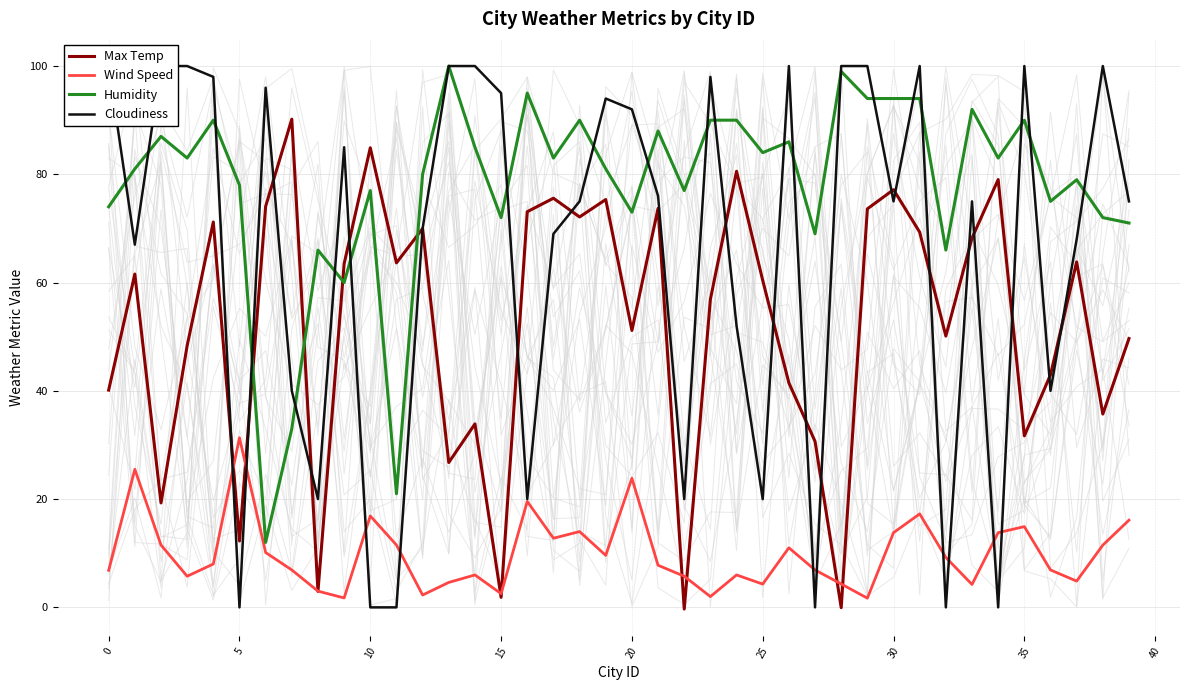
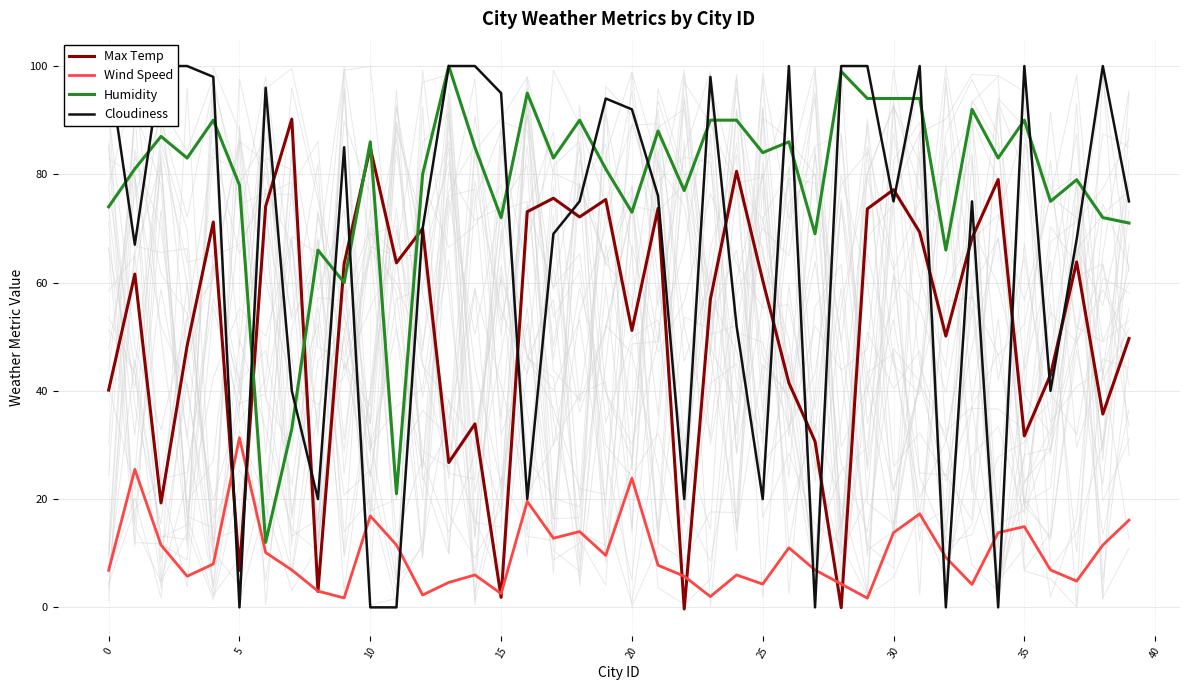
Max Temp, 5: 12 -> 7
Humidity, 10: 77 -> 86
